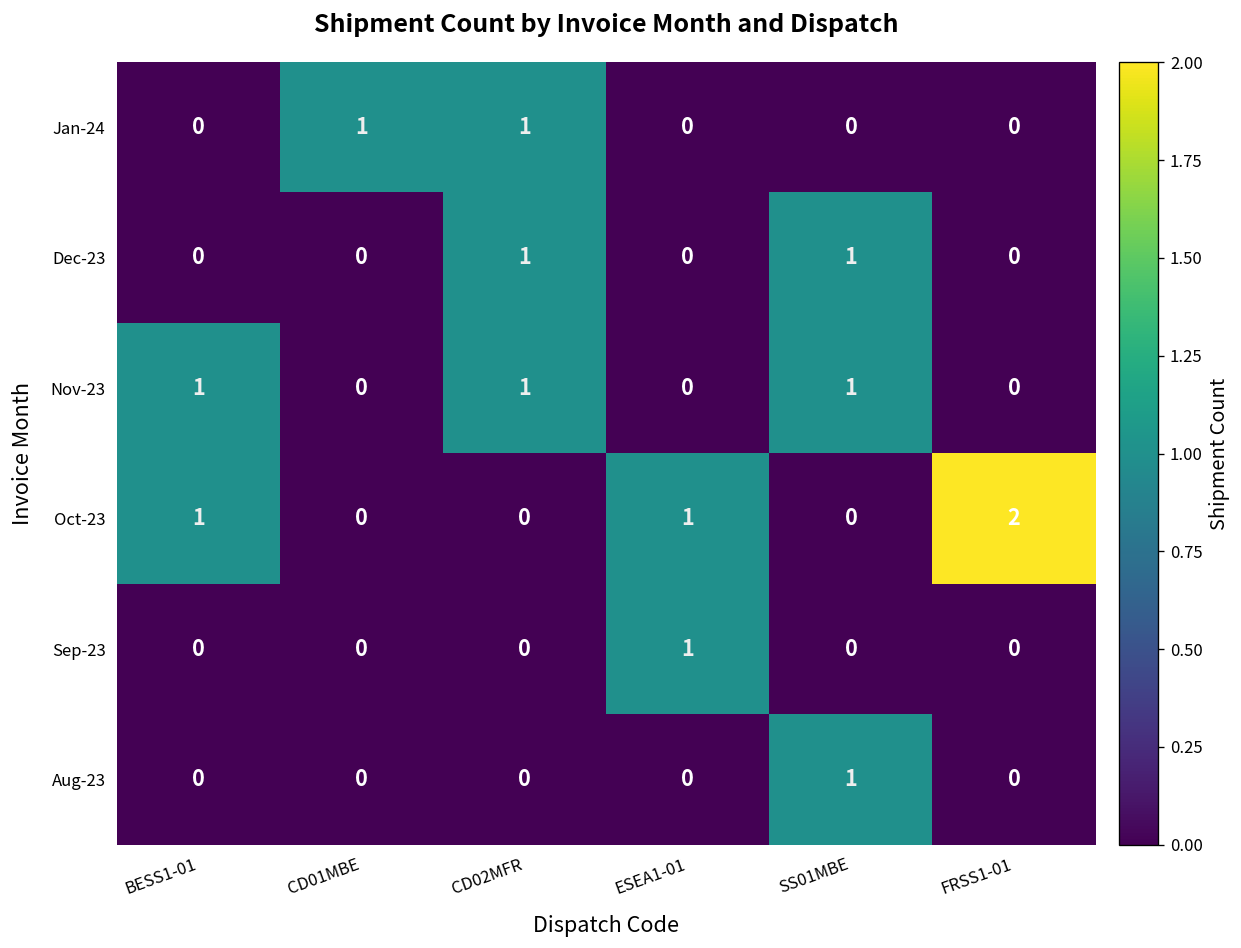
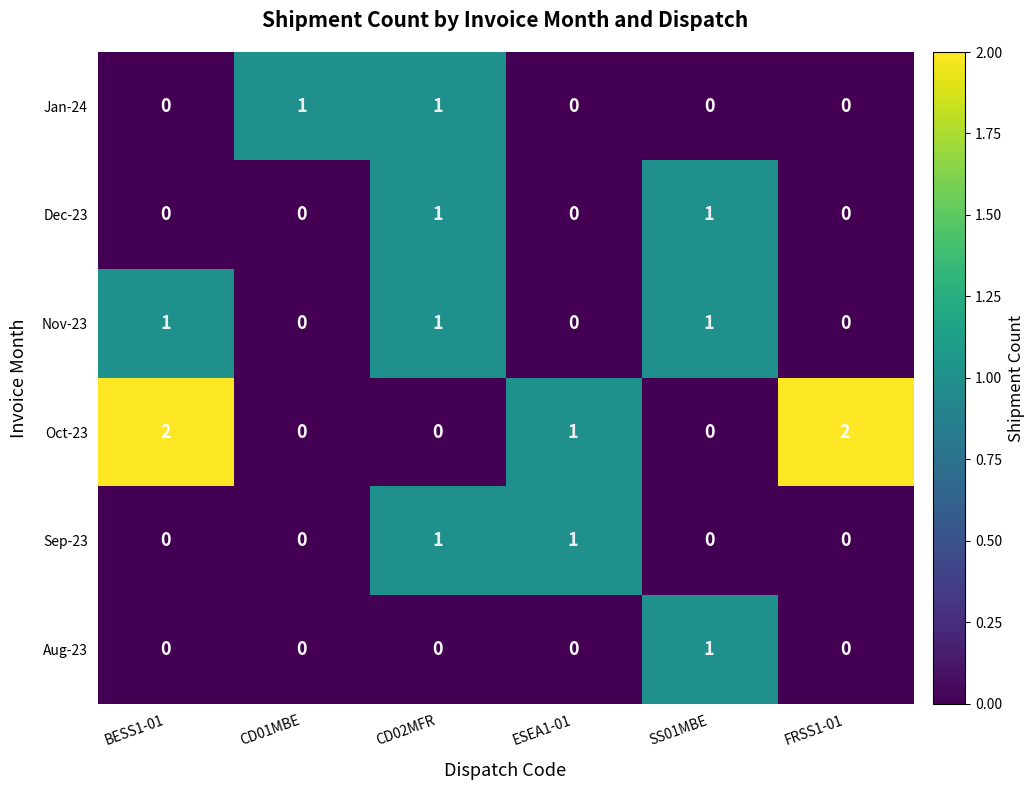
Oct-23, BESS1-01: 1 -> 2
Sep-23, CD02MFR: 0 -> 1
